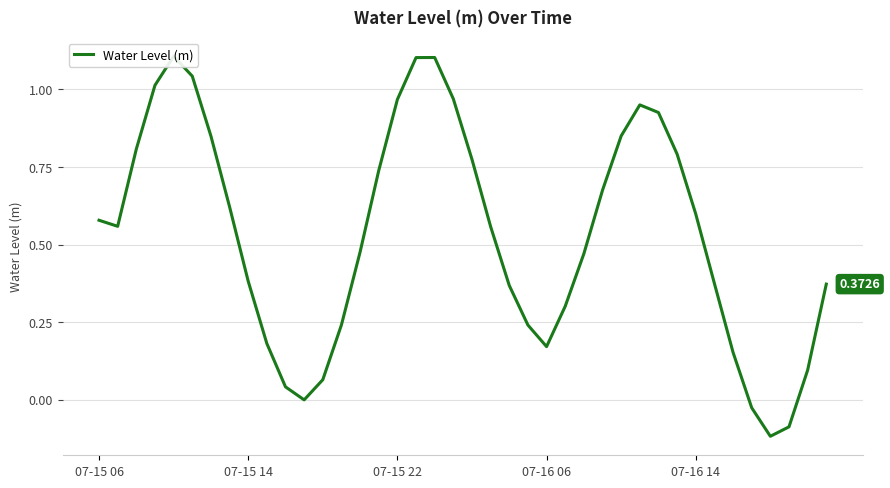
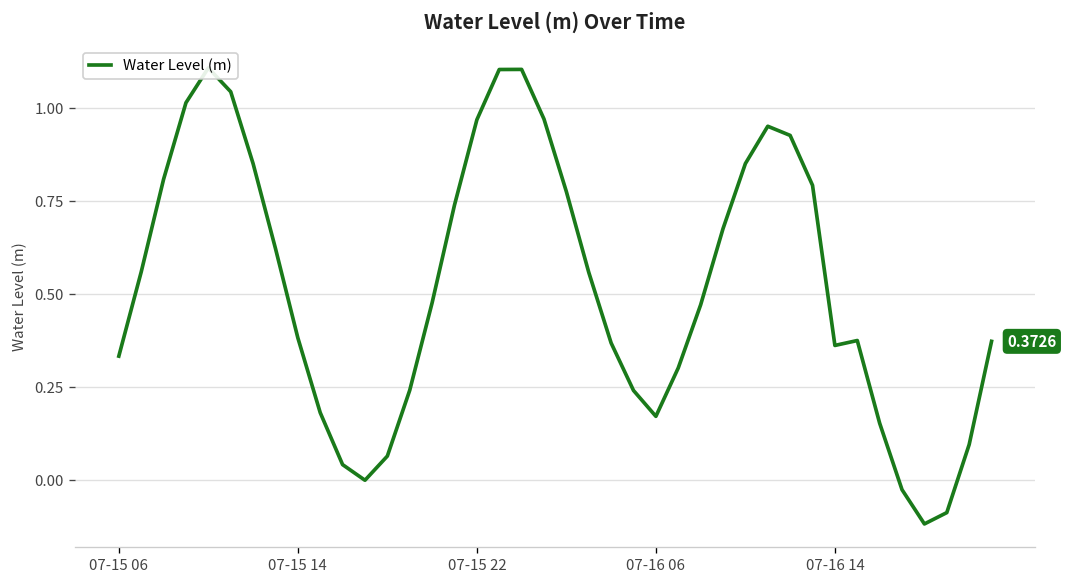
07-15 06: 0.58 -> 0.33
07-16 14: 0.60 -> 0.36
